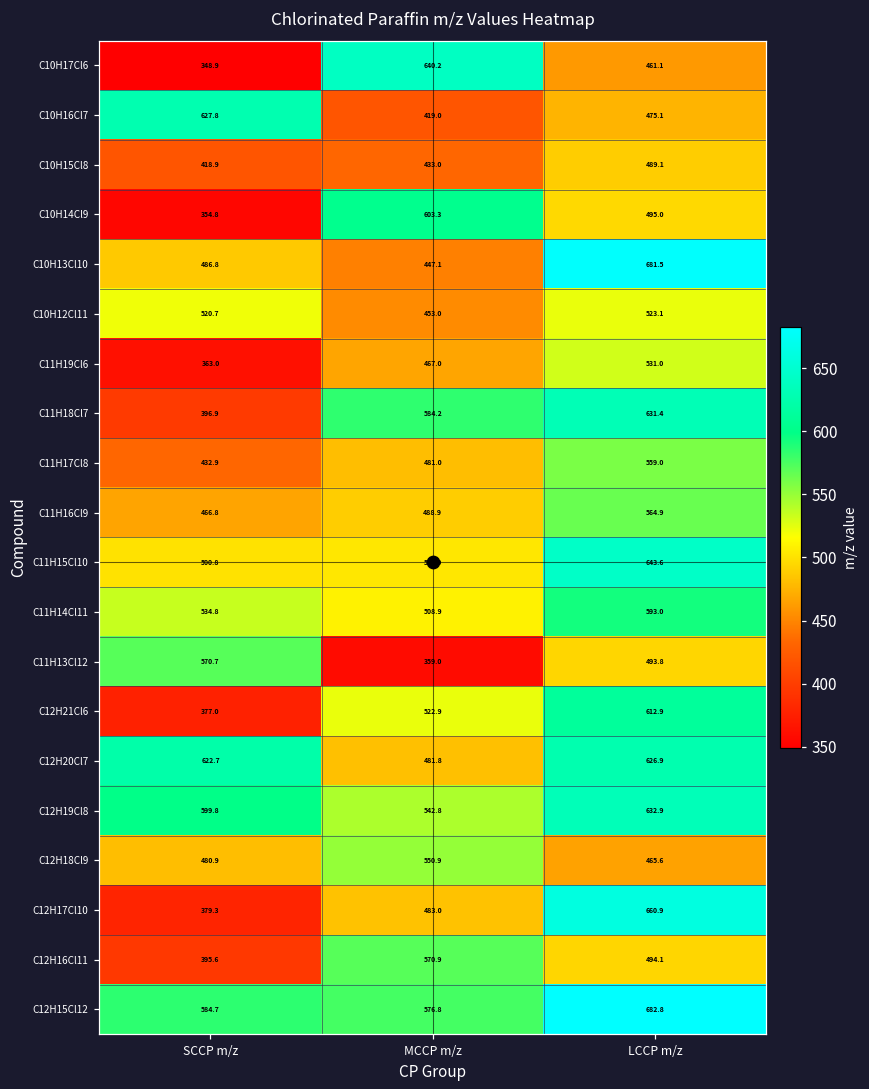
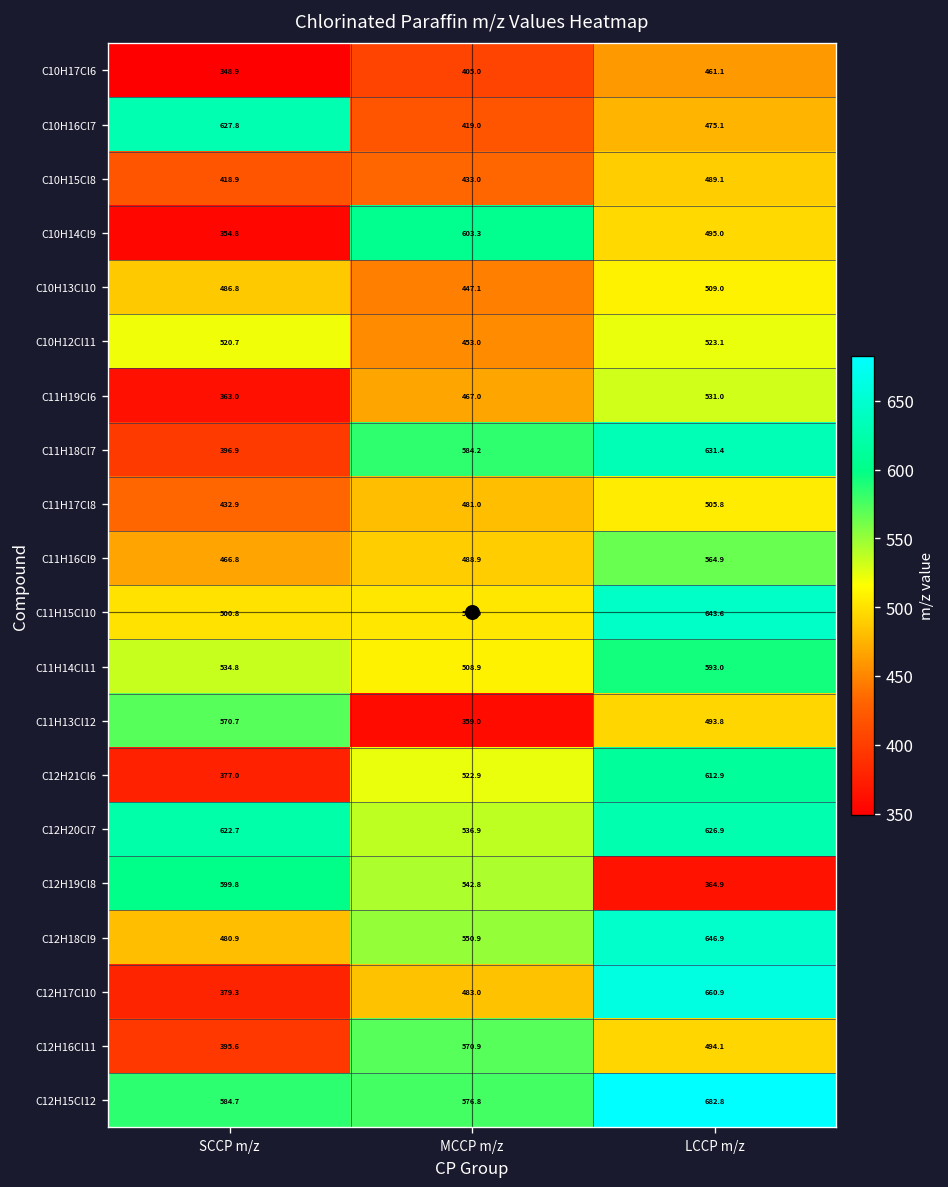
C10H17Cl6, MCCP m/z: 640.2 -> 405.0
C10H13Cl10, LCCP m/z: 681.5 -> 509.0
C11H17Cl8, LCCP m/z: 559.0 -> 505.8
C12H20Cl7, MCCP m/z: 481.8 -> 536.9
C12H19Cl8, LCCP m/z: 632.9 -> 364.9
C12H18Cl9, LCCP m/z: 465.6 -> 646.9
